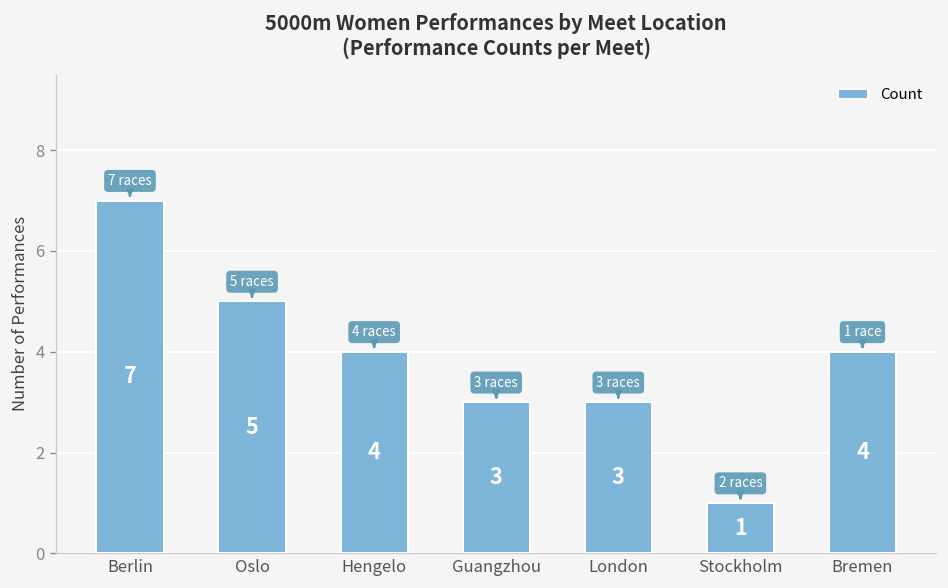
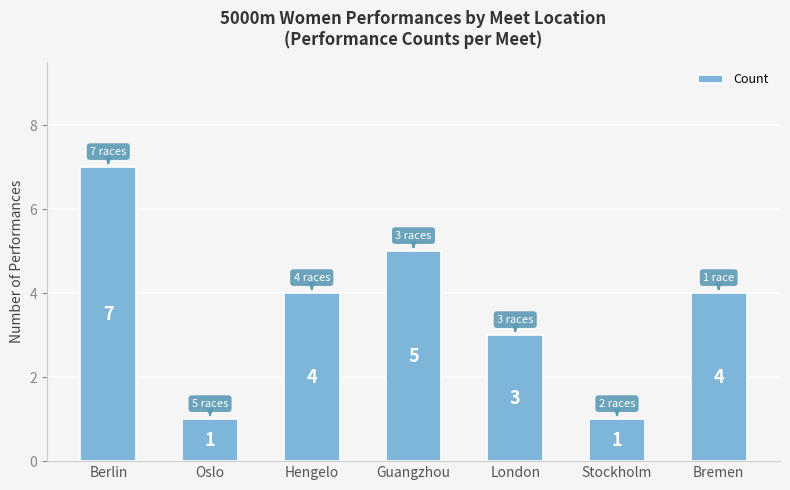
Oslo: 5 -> 1
Guangzhou: 3 -> 5
